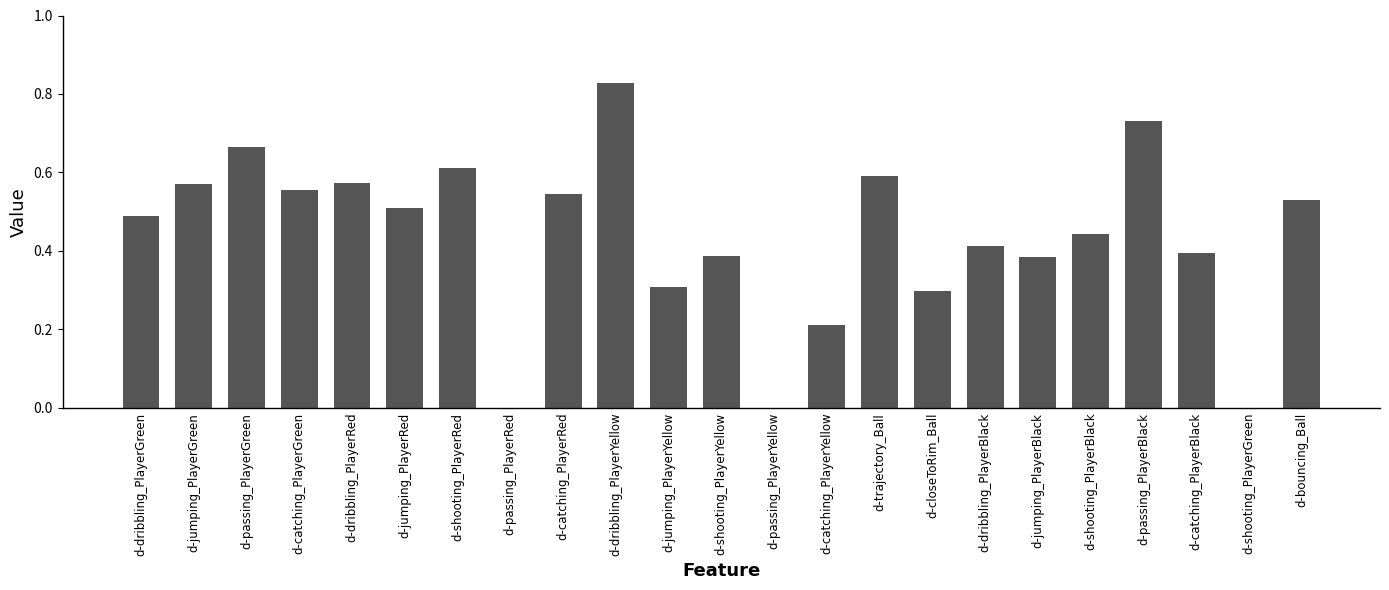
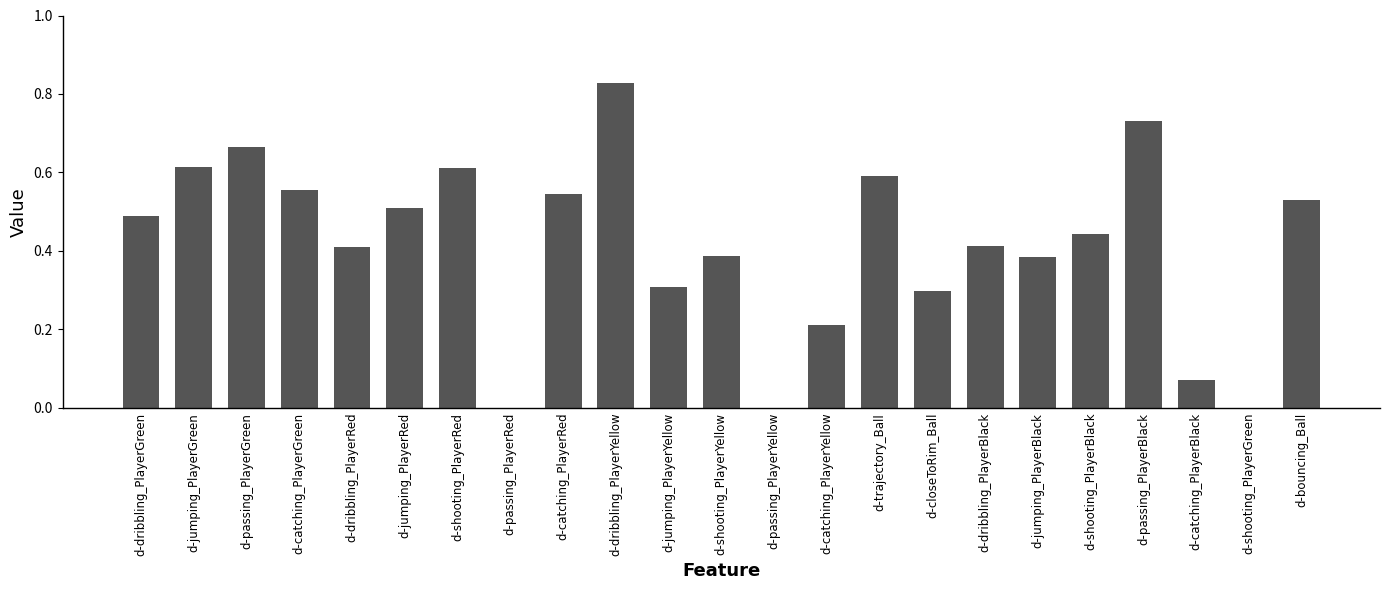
d-jumping_PlayerGreen: 0.57 -> 0.61
d-dribbling_PlayerRed: 0.57 -> 0.41
d-catching_PlayerBlack: 0.39 -> 0.07
